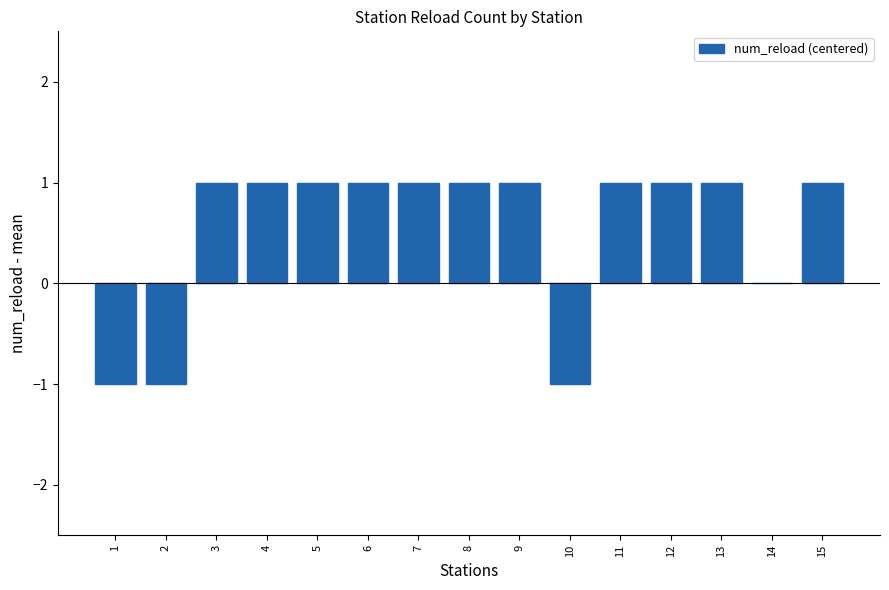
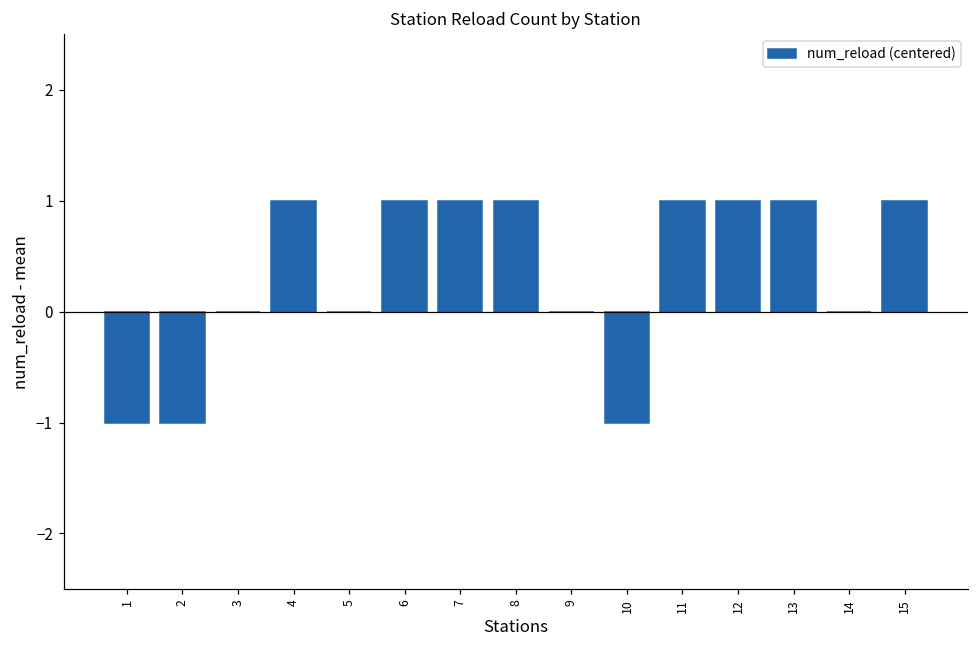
3: 1.00 -> 0.00
5: 1.00 -> 0.00
9: 1.00 -> 0.00
